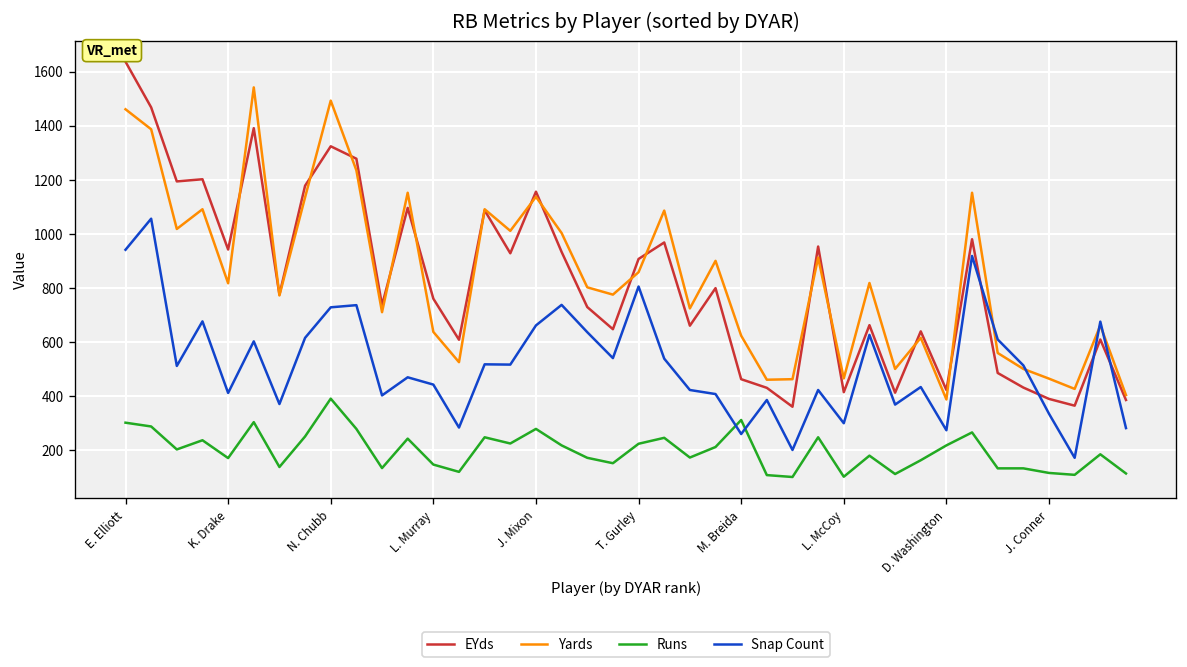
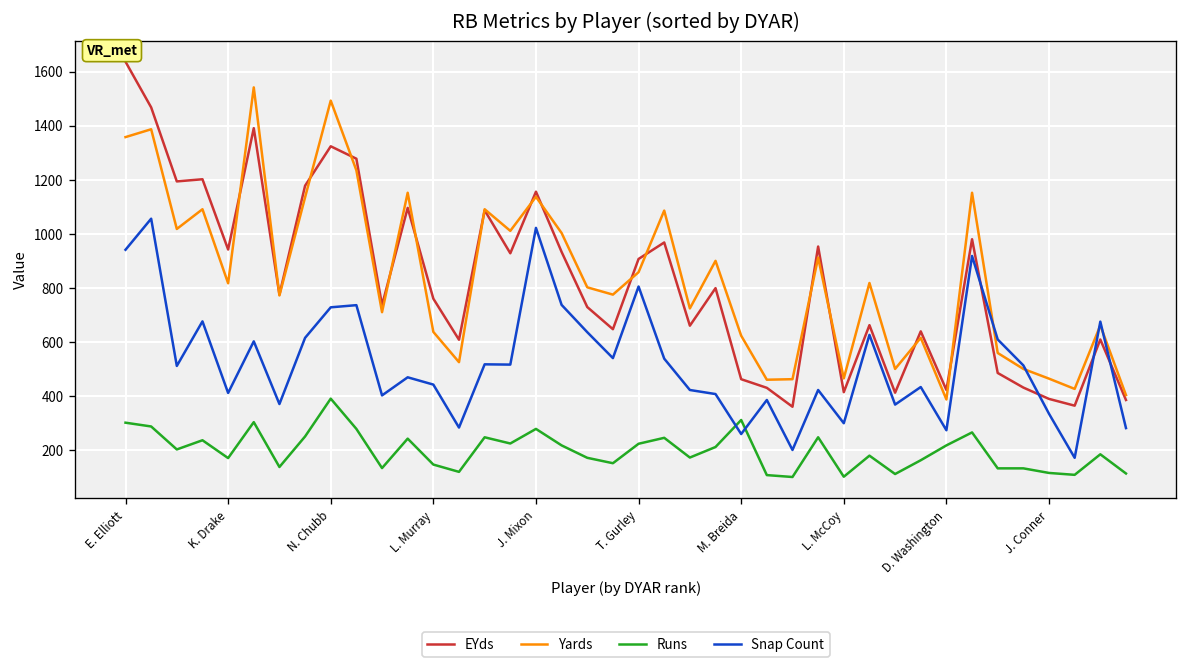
Yards, E. Elliott: 1460 -> 1360
Snap Count, J. Mixon: 660 -> 1020
